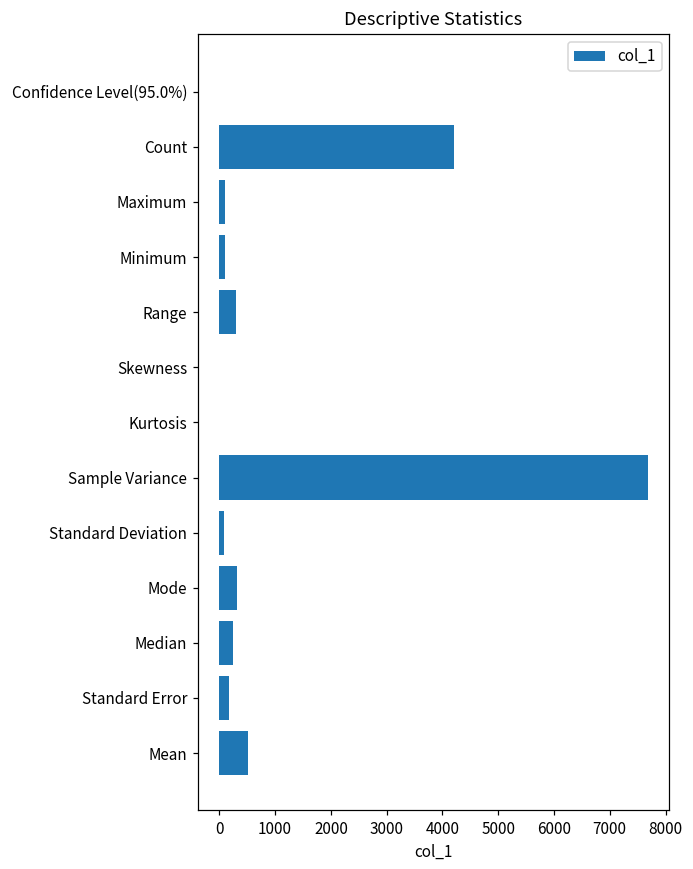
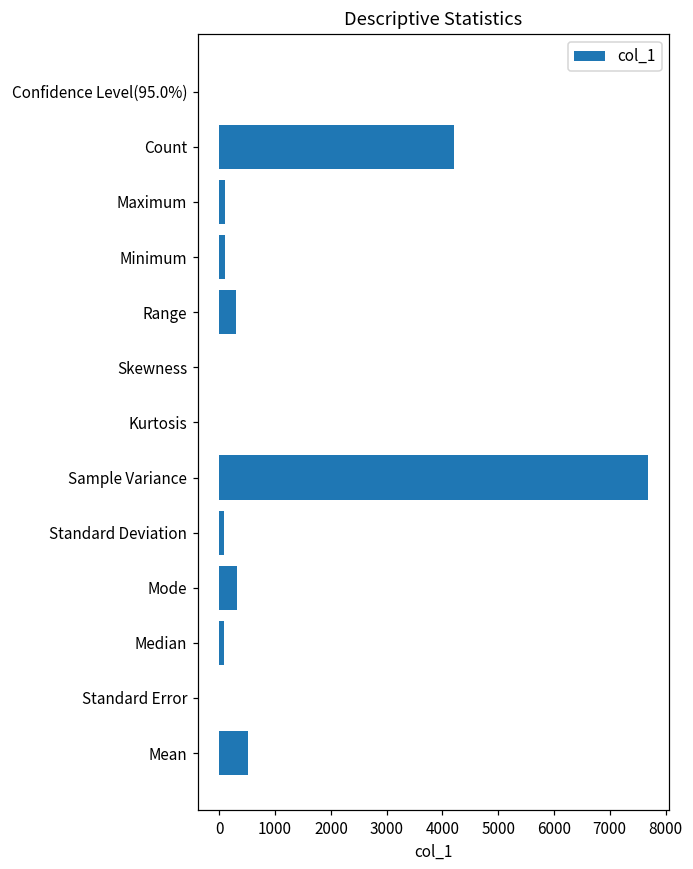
Median: 300 -> 100
Standard Error: 200 -> 0
